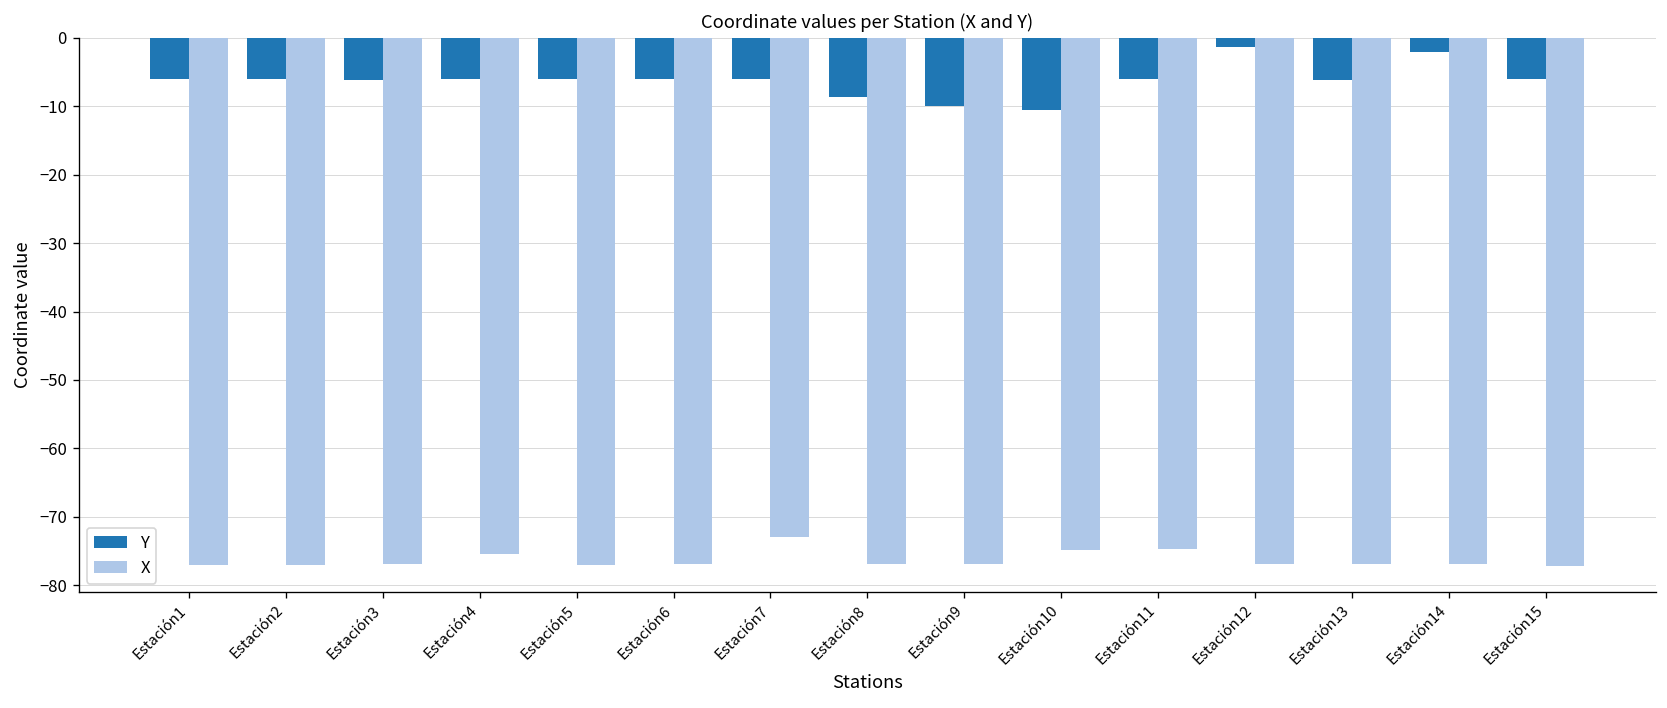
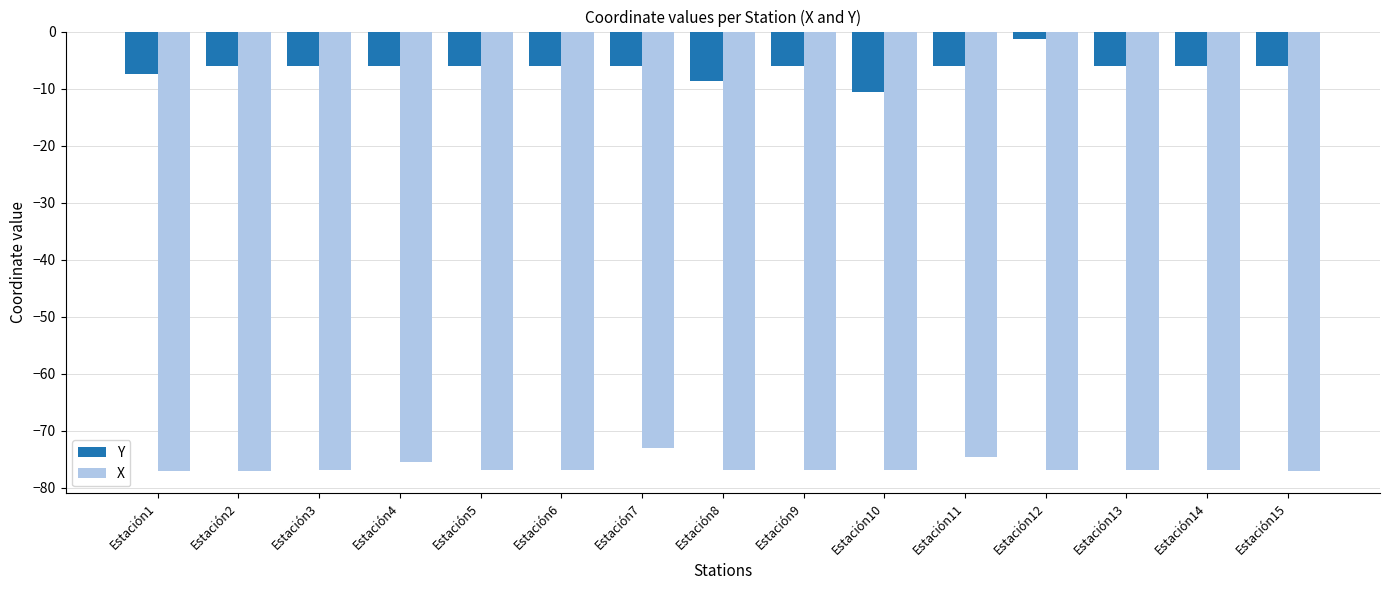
Y, Estación1: -6 -> -7
Y, Estación9: -10 -> -6
X, Estación10: -75 -> -77
Y, Estación14: -2 -> -6
